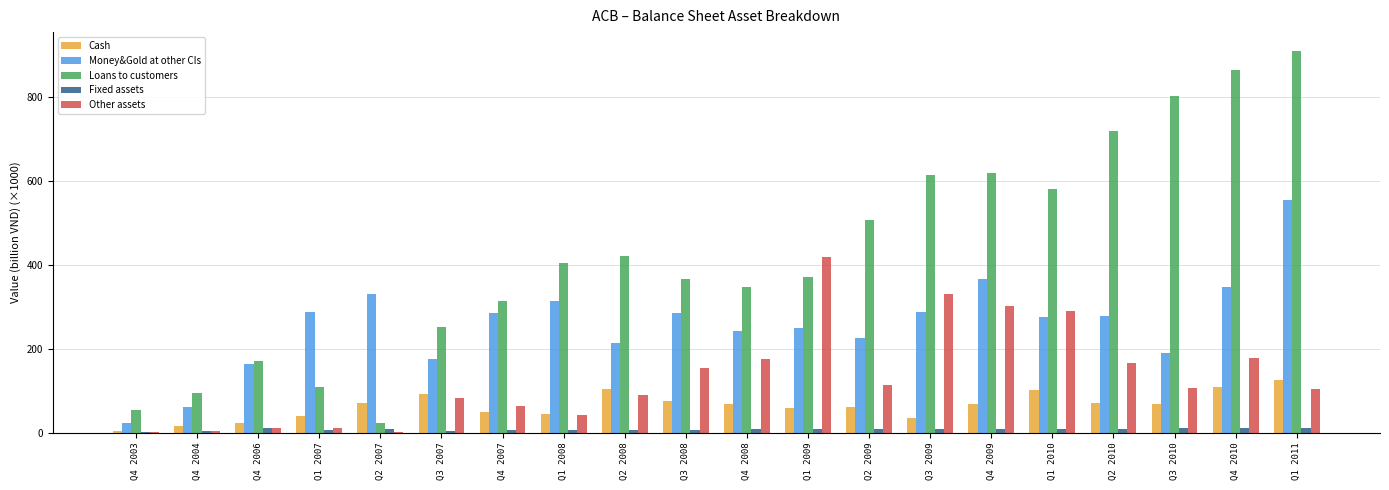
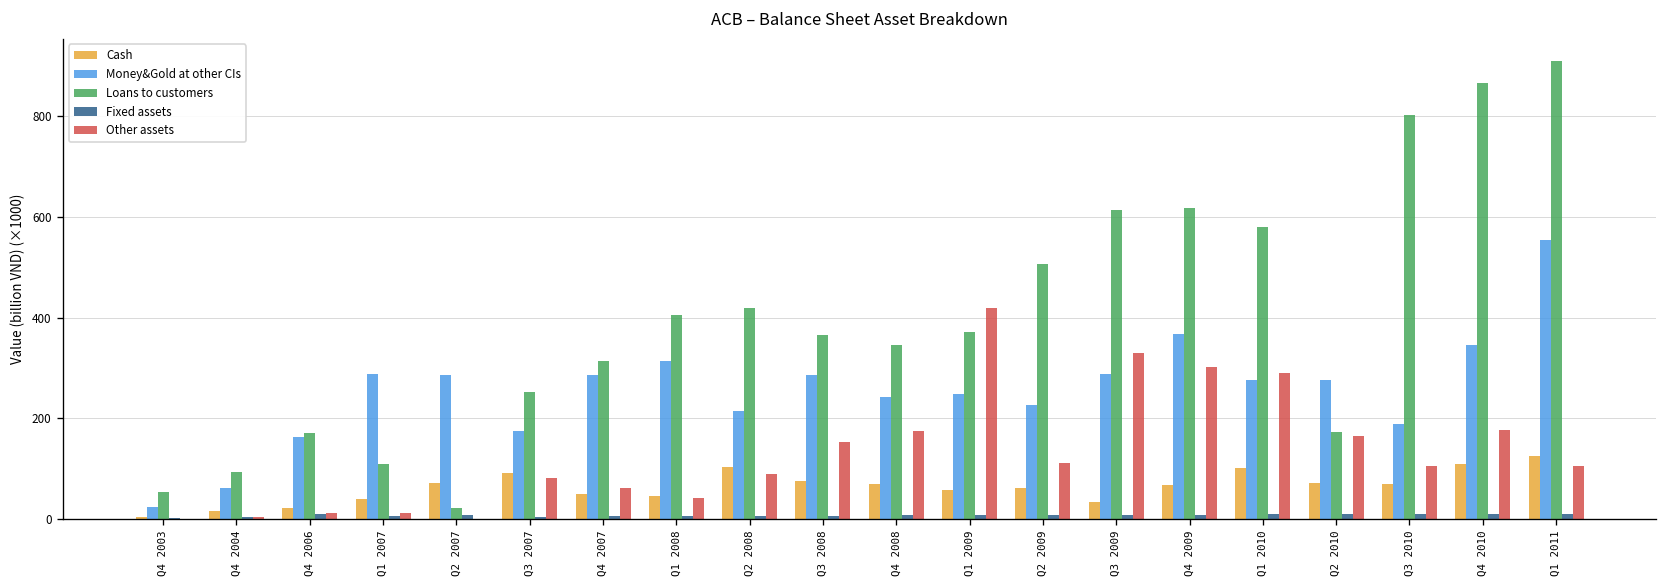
Money&Gold at other CIs, Q2 2007: 330 -> 290
Loans to customers, Q2 2010: 720 -> 170
